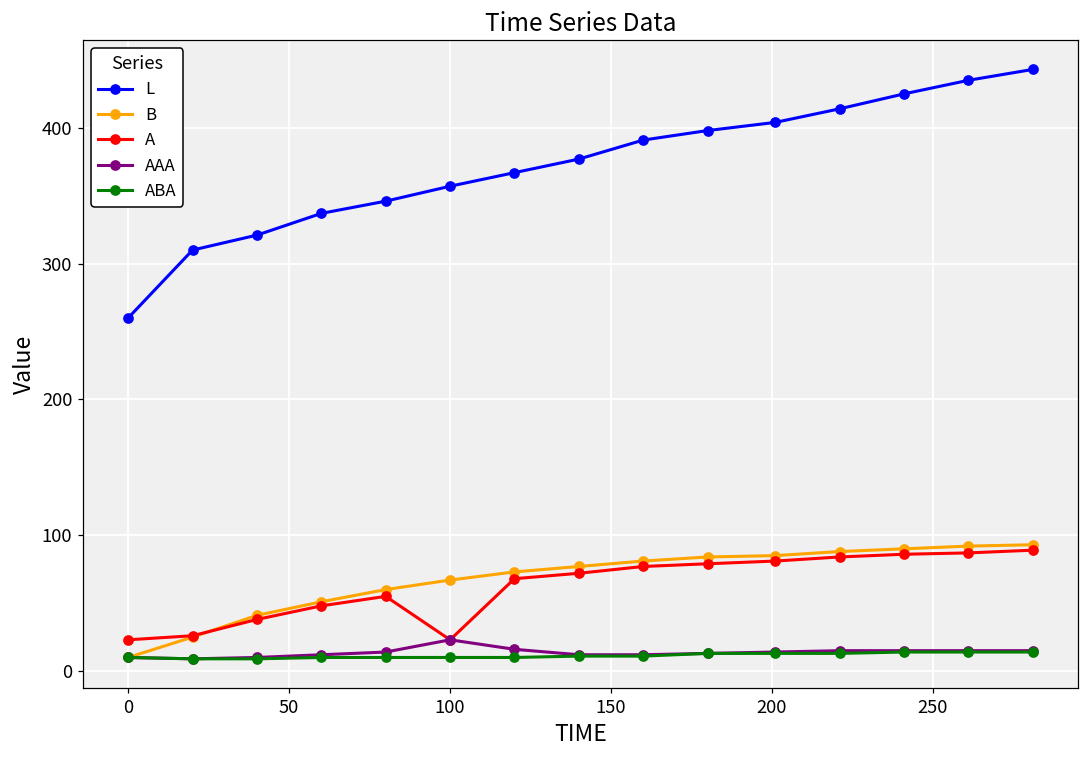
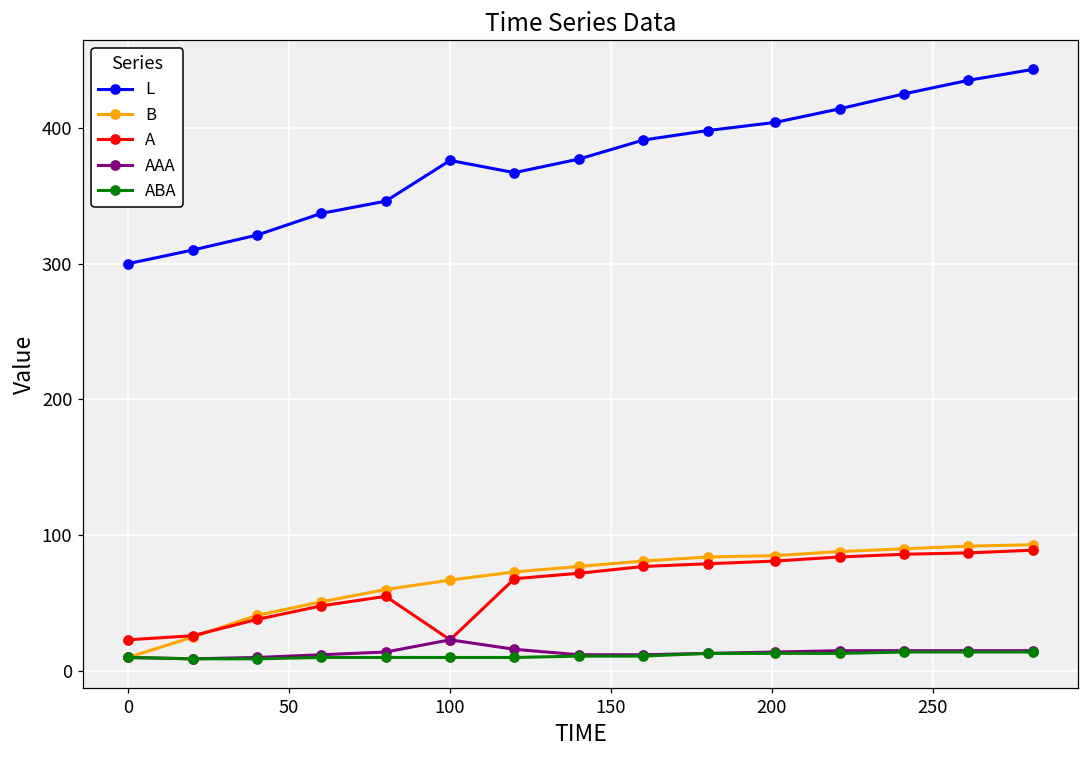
L, 0: 260 -> 300
L, 100: 357 -> 376
